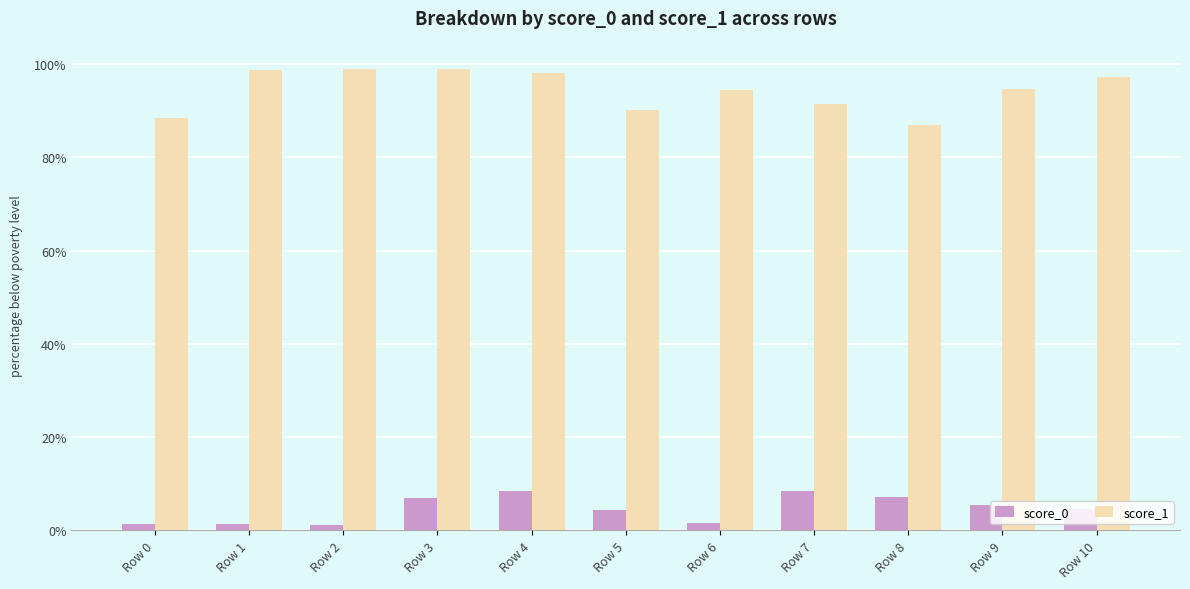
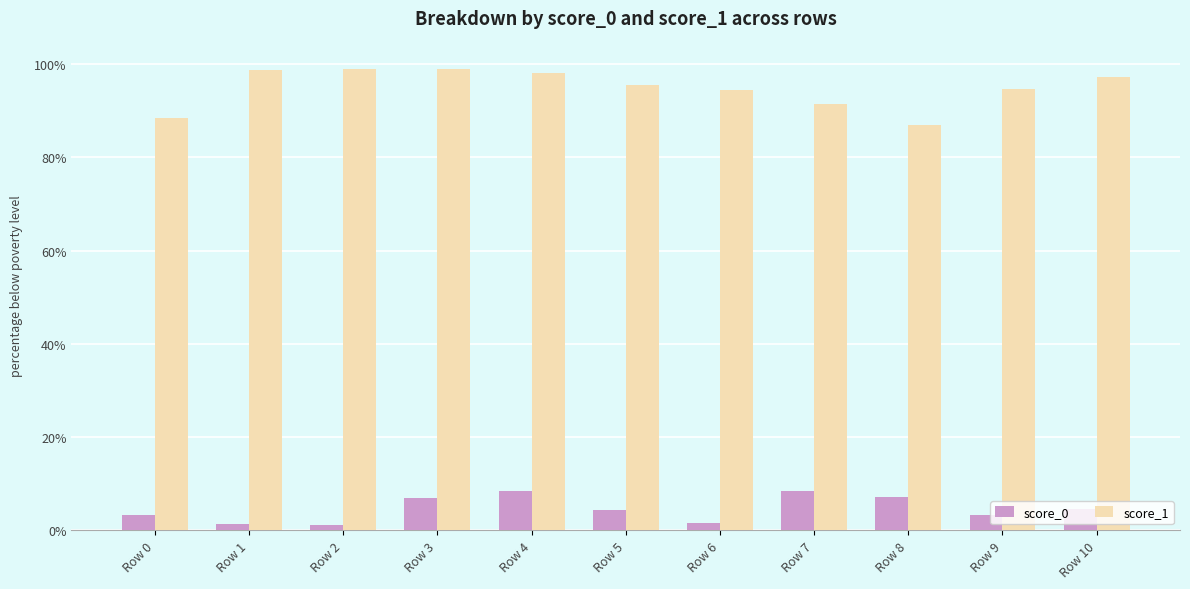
score_0, Row 0: 1% -> 3%
score_1, Row 5: 90% -> 96%
score_0, Row 9: 5% -> 3%
